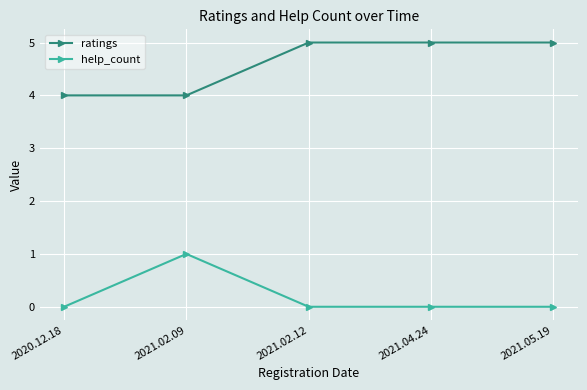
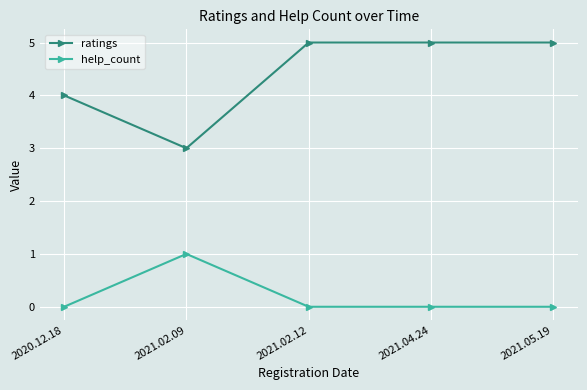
ratings, 2021.02.09: 4 -> 3
